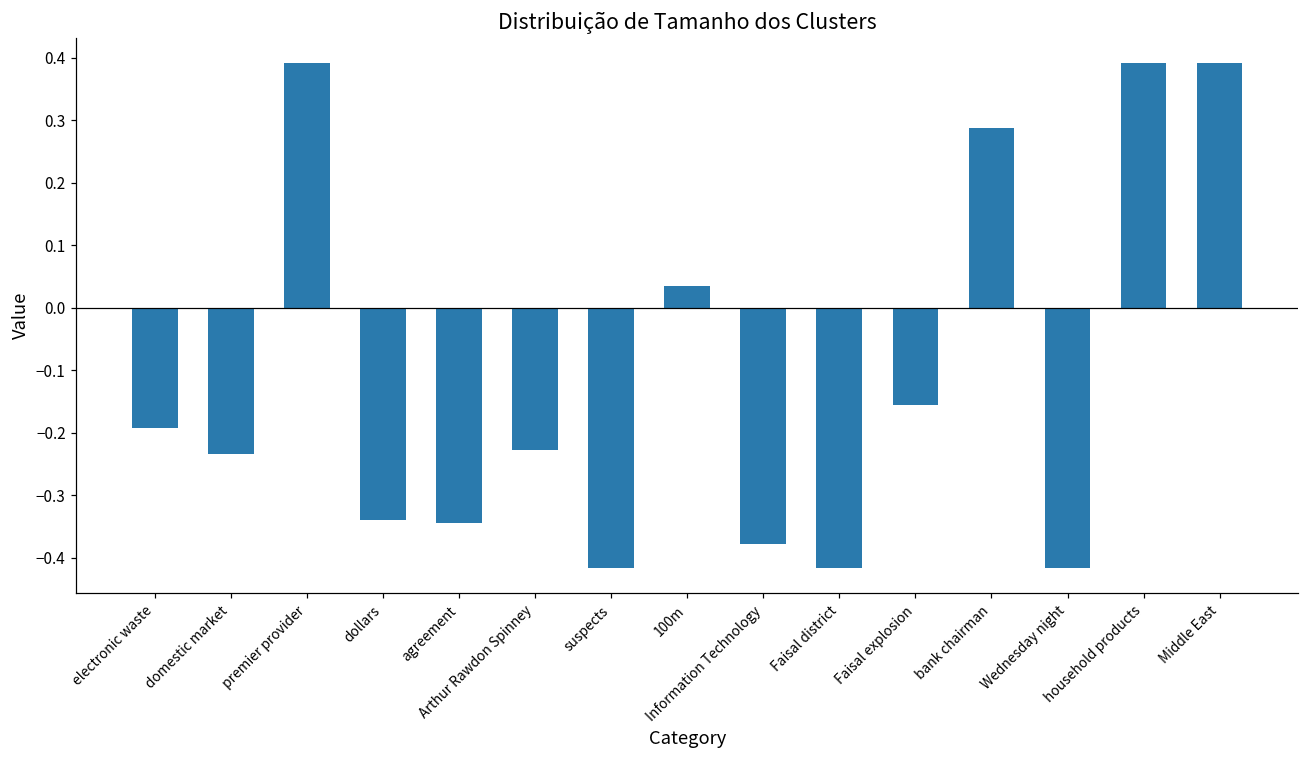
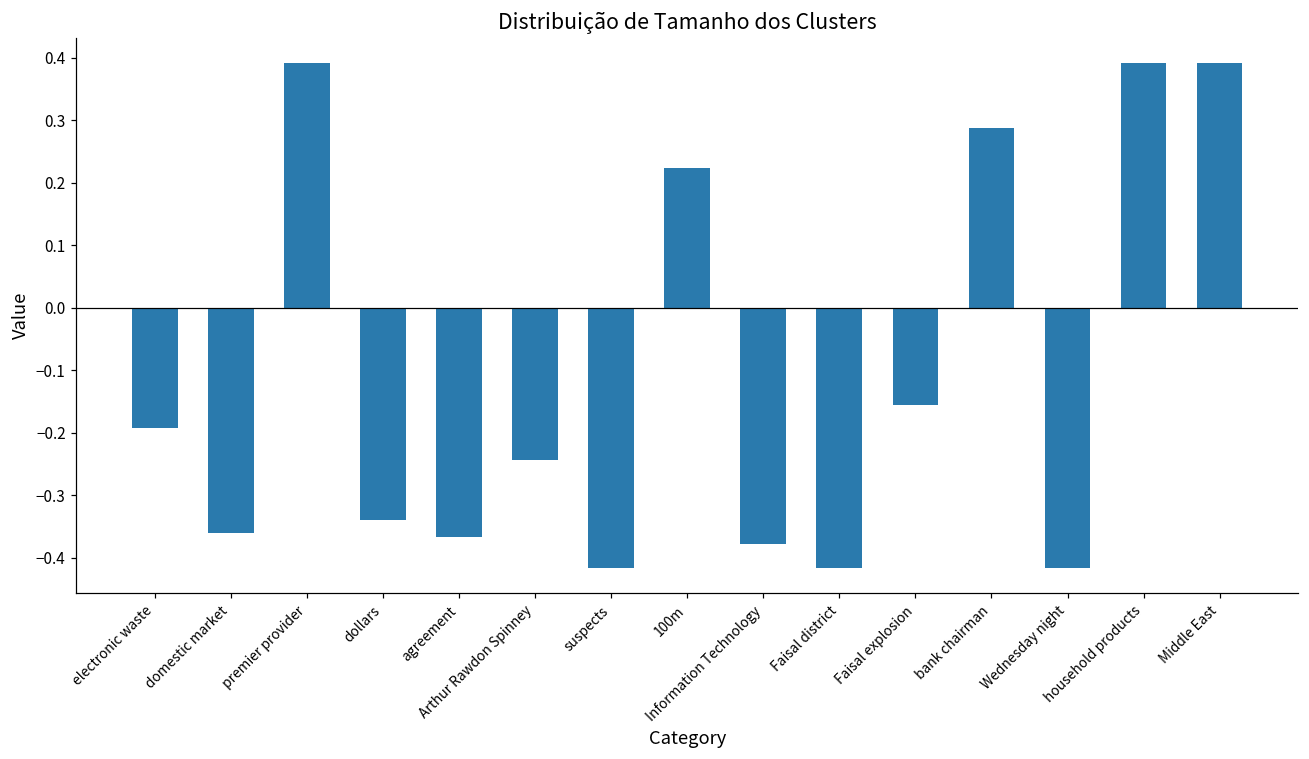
domestic market: -0.23 -> -0.36
agreement: -0.35 -> -0.37
Arthur Rawdon Spinney: -0.23 -> -0.24
100m: 0.04 -> 0.22
